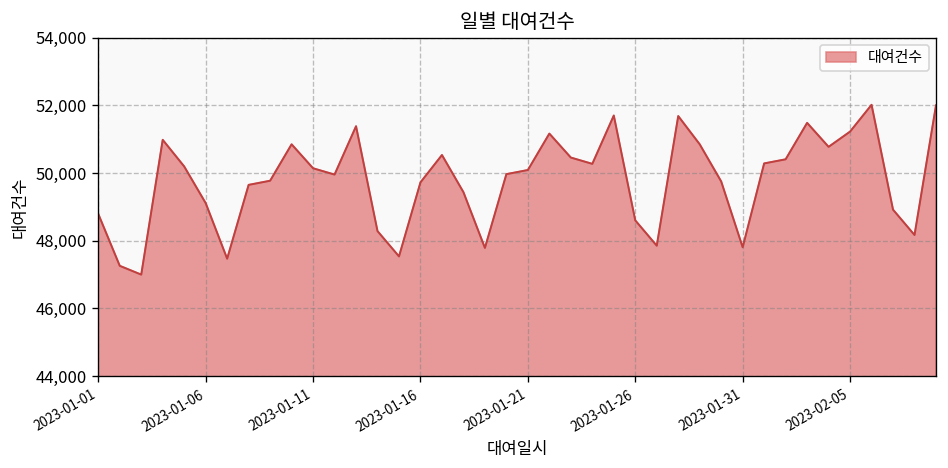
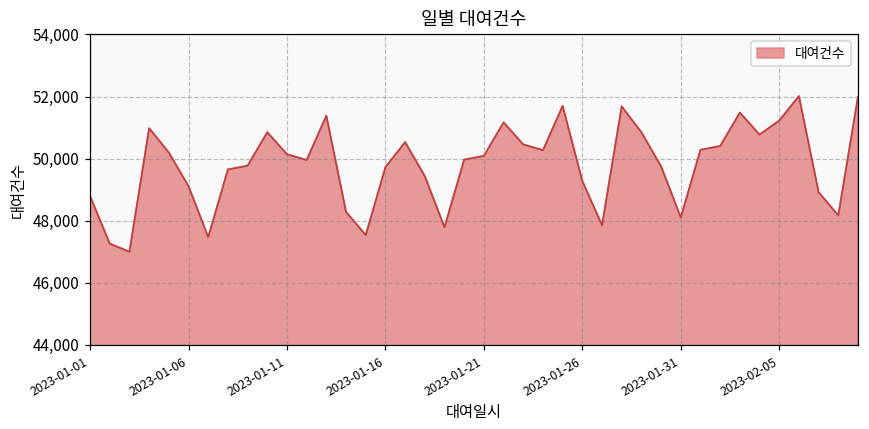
2023-01-26: 48,600 -> 49,300
2023-01-31: 47,800 -> 48,100
